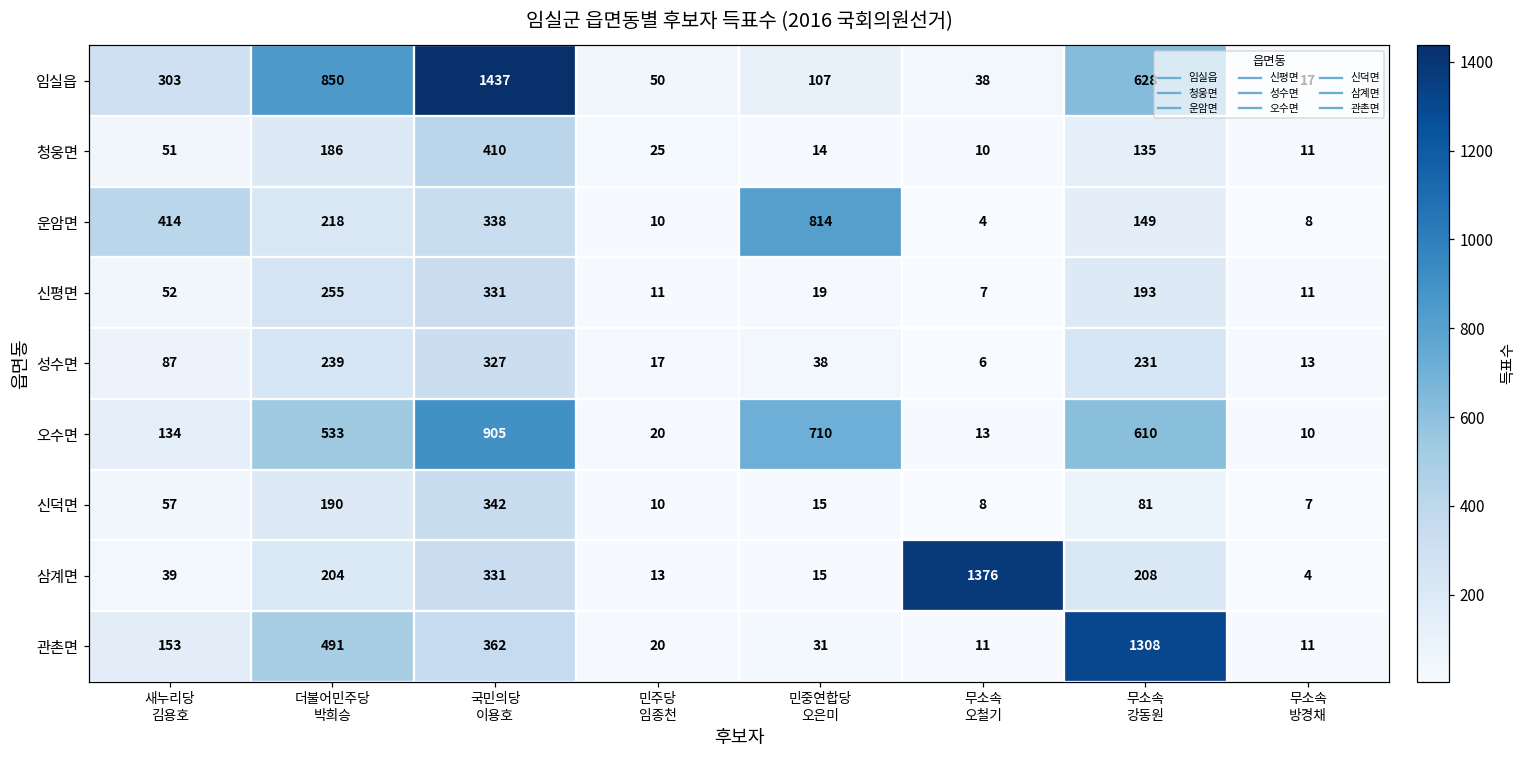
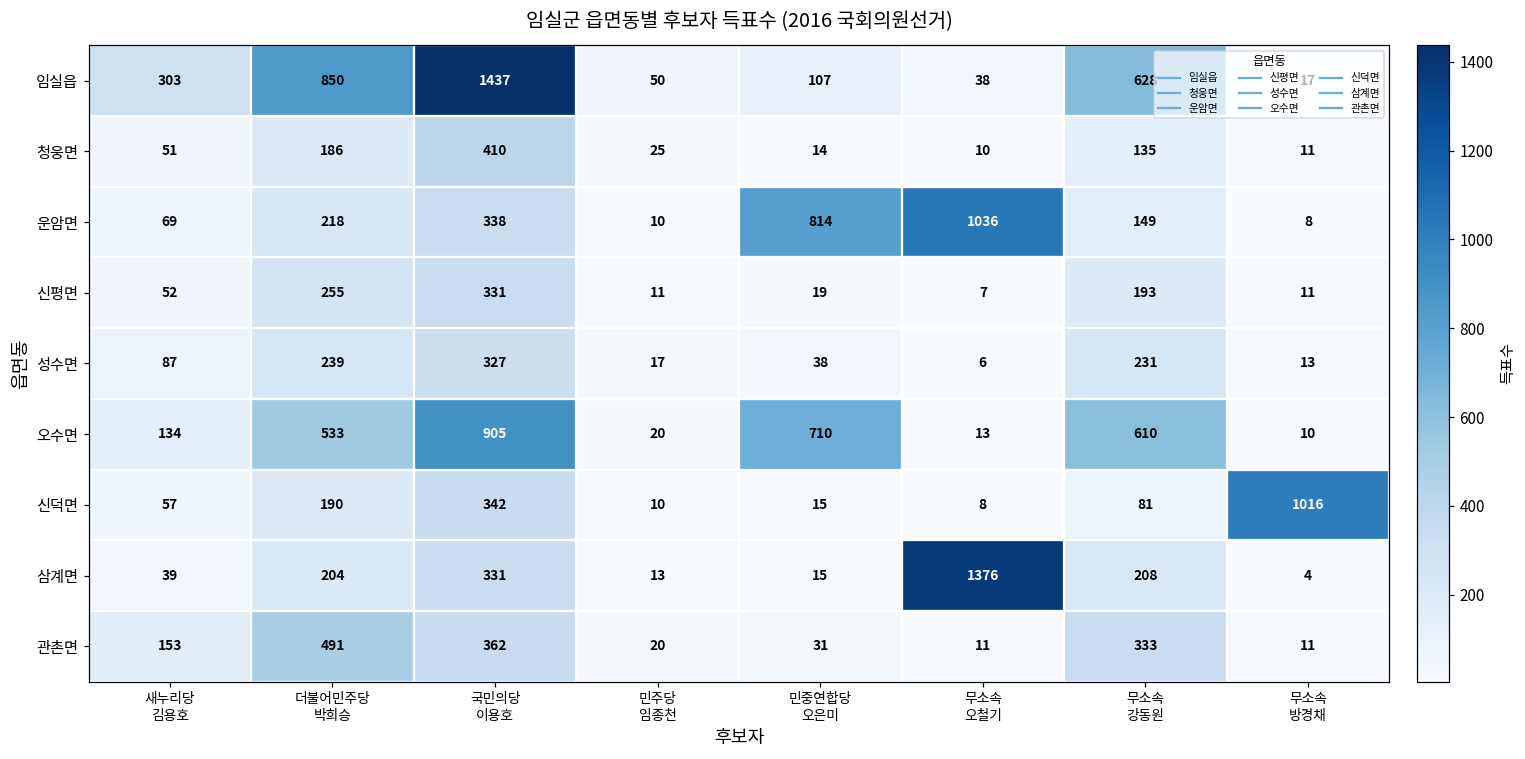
운암면, 새누리당 김용호: 414 -> 69
운암면, 무소속 오철기: 4 -> 1036
신덕면, 무소속 방경채: 7 -> 1016
관촌면, 무소속 강동원: 1308 -> 333
